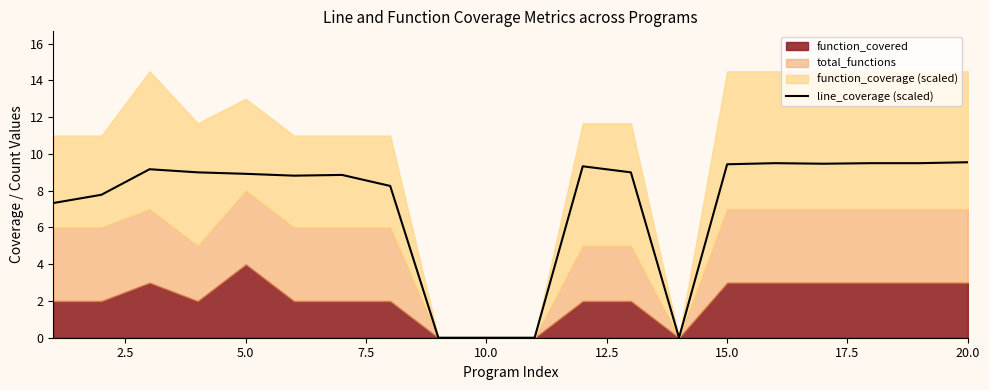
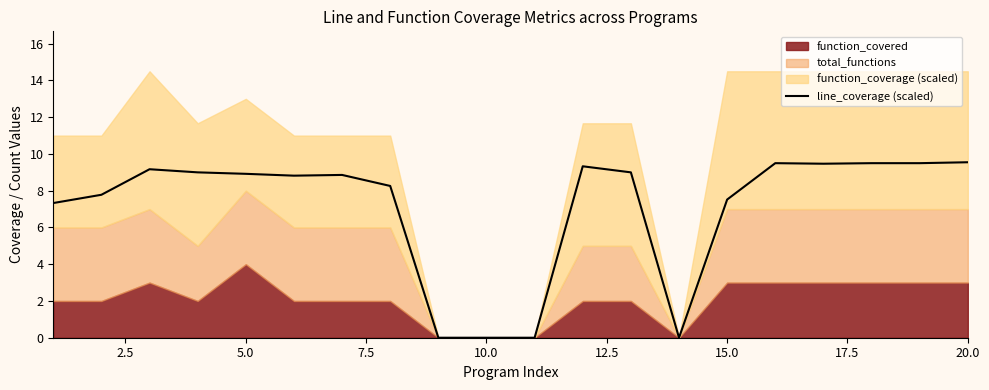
line_coverage (scaled), 15.0: 9.4 -> 7.5
